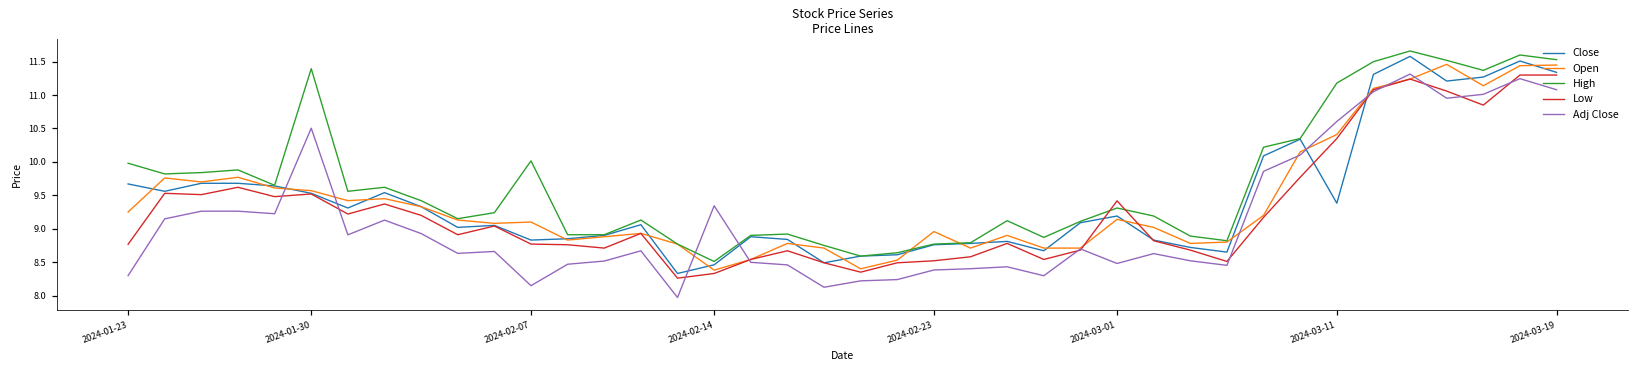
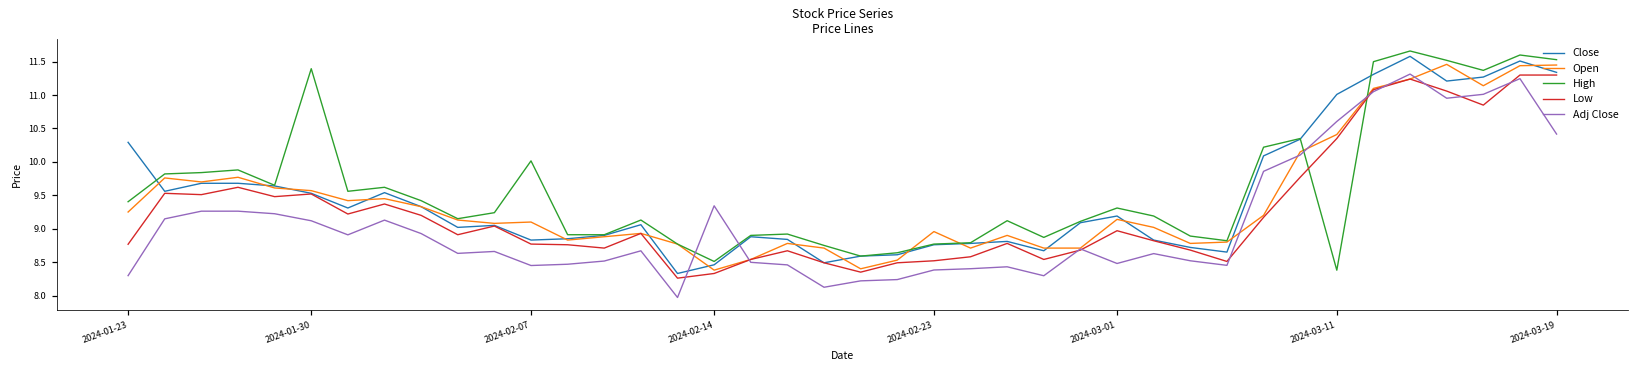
Close, 2024-01-23: 9.7 -> 10.3
High, 2024-01-23: 10.0 -> 9.4
Adj Close, 2024-01-30: 10.5 -> 9.1
Adj Close, 2024-02-07: 8.1 -> 8.4
Low, 2024-03-01: 9.4 -> 9.0
Close, 2024-03-11: 9.4 -> 11.0
High, 2024-03-11: 11.2 -> 8.4
Adj Close, 2024-03-19: 11.1 -> 10.4
